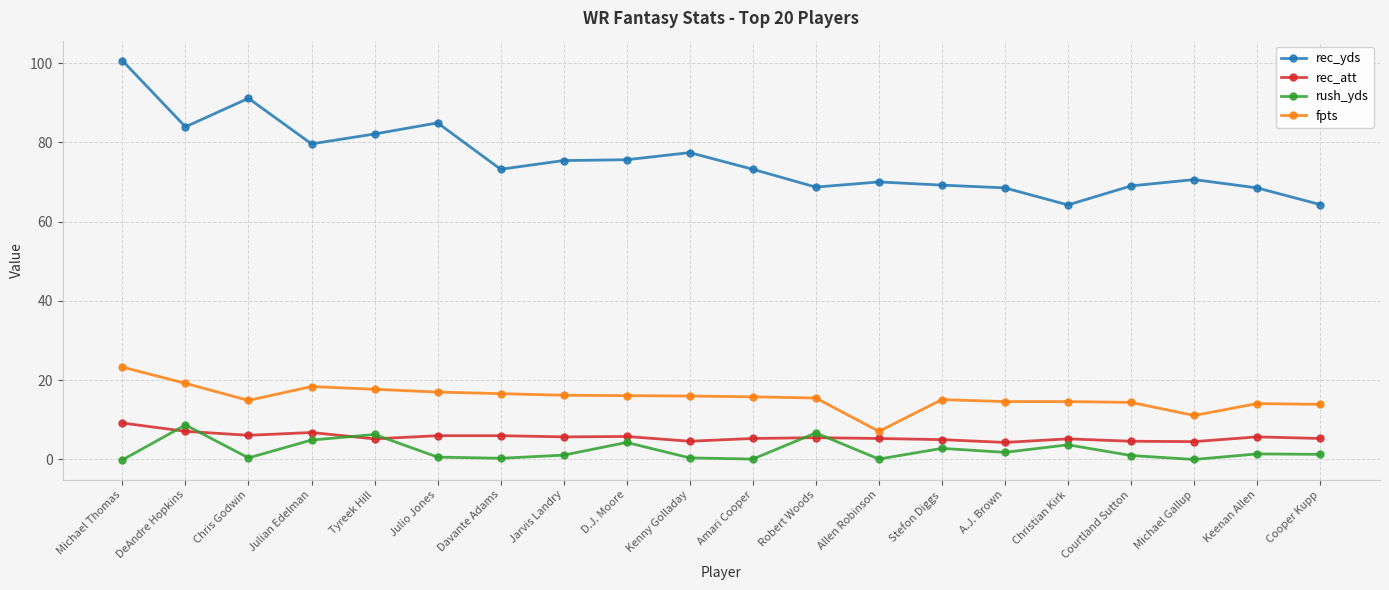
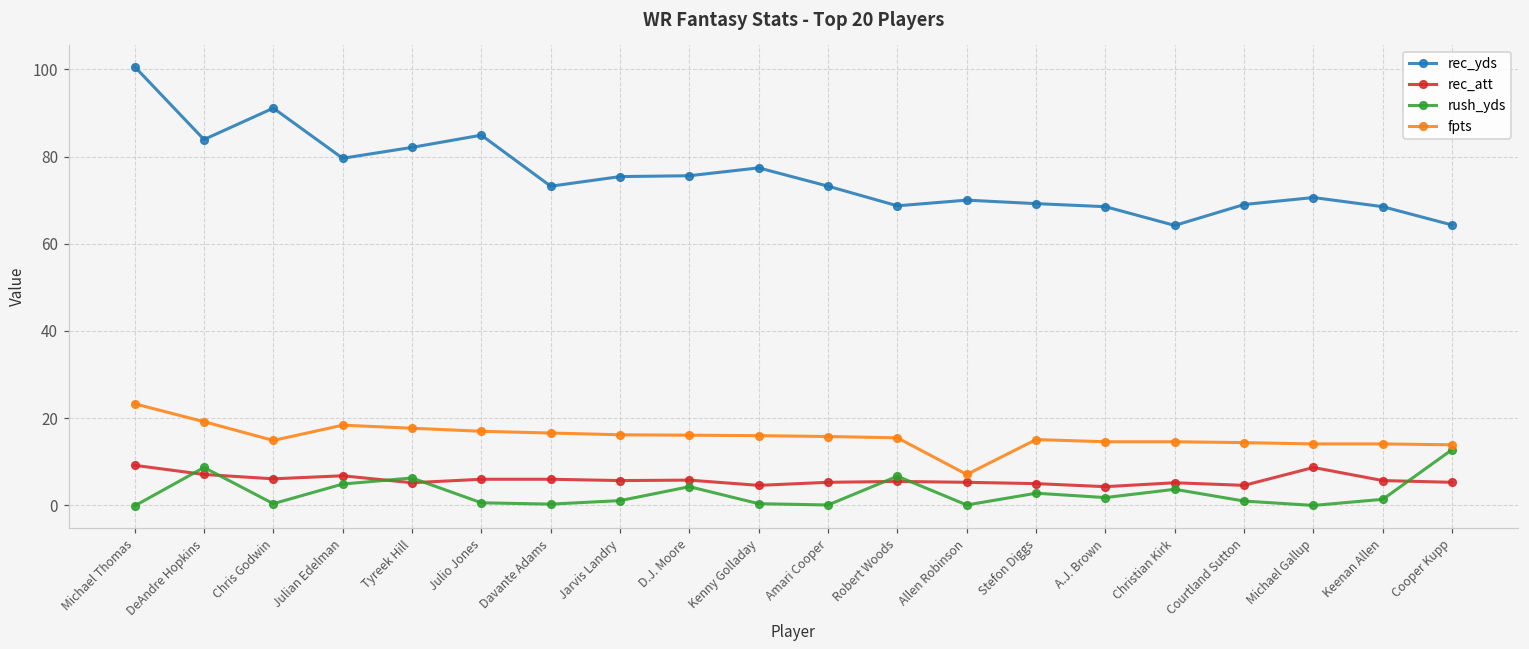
rec_att, Michael Gallup: 5 -> 9
fpts, Michael Gallup: 11 -> 14
rush_yds, Cooper Kupp: 1 -> 13
